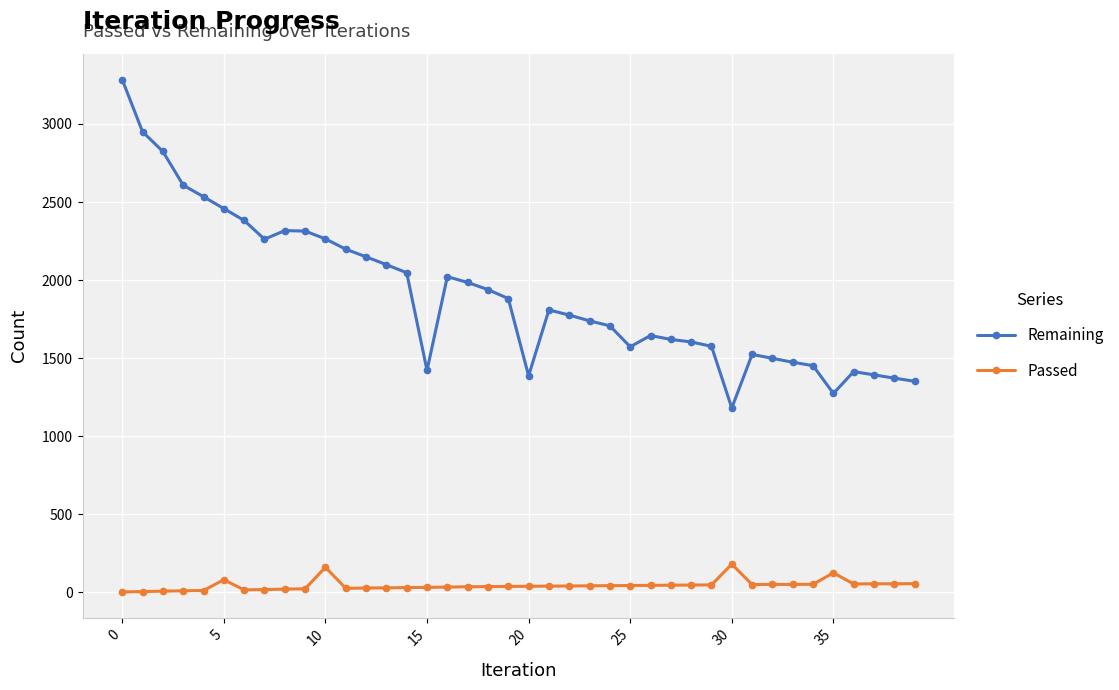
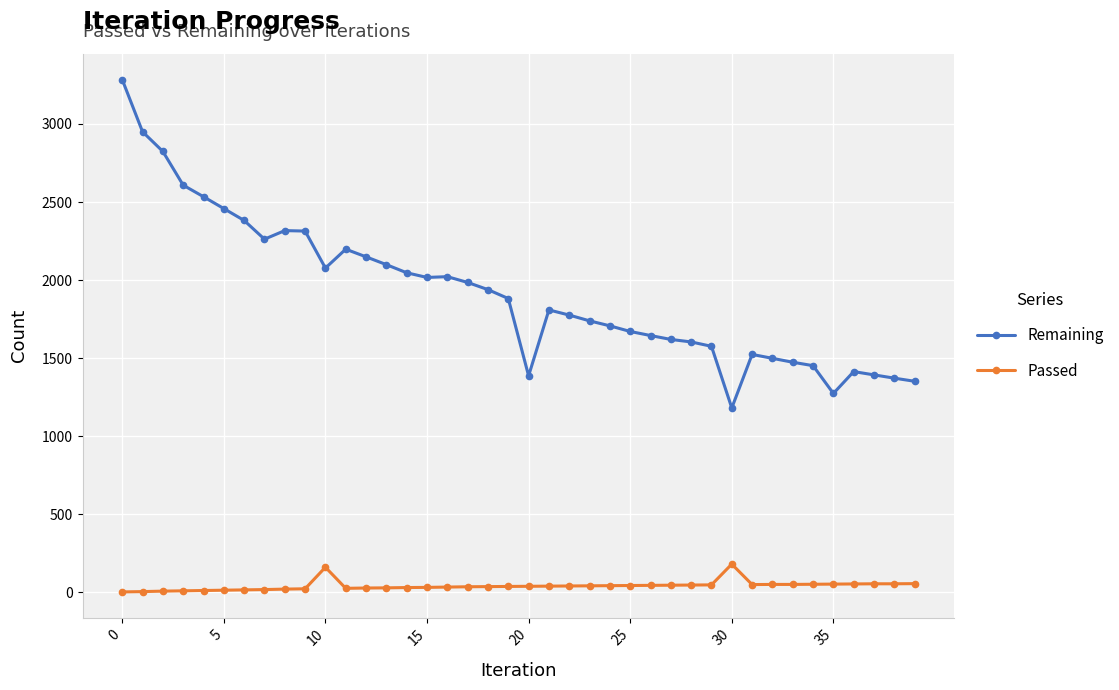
Passed, 5: 80 -> 10
Remaining, 10: 2260 -> 2080
Remaining, 15: 1420 -> 2020
Remaining, 25: 1570 -> 1670
Passed, 35: 130 -> 50
